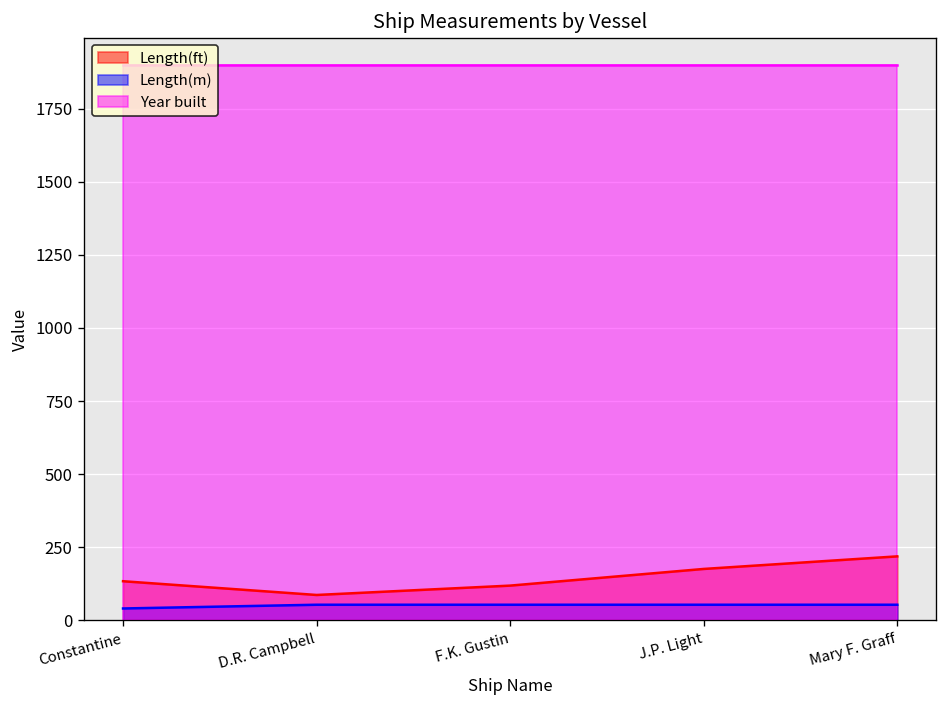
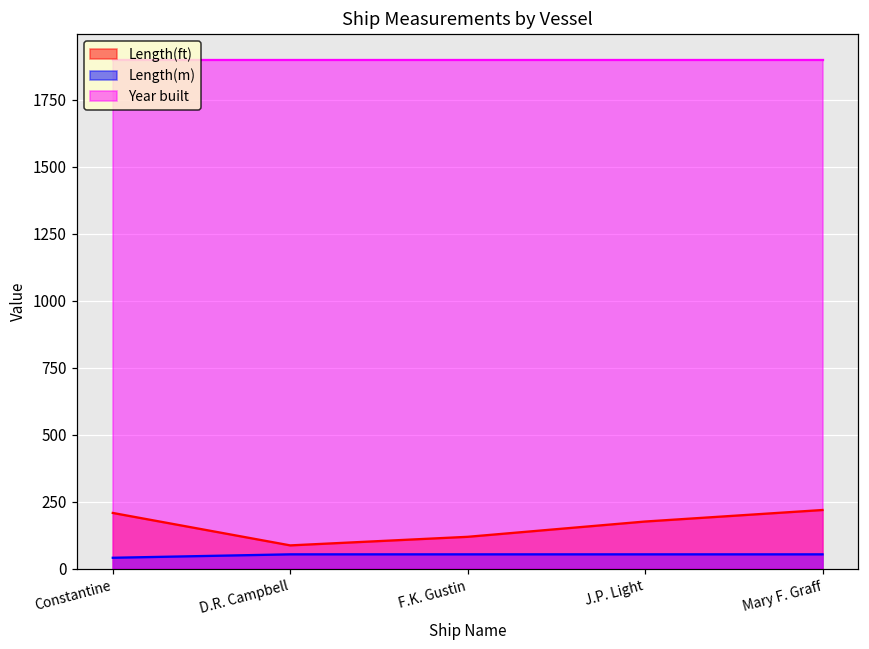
Length(ft), Constantine: 130 -> 210
